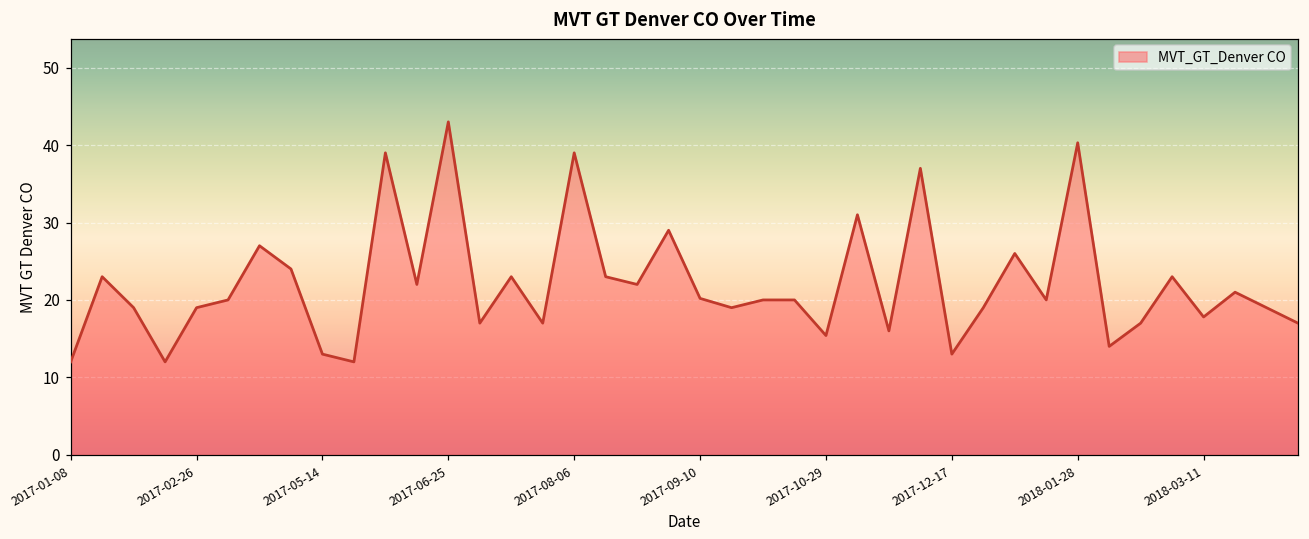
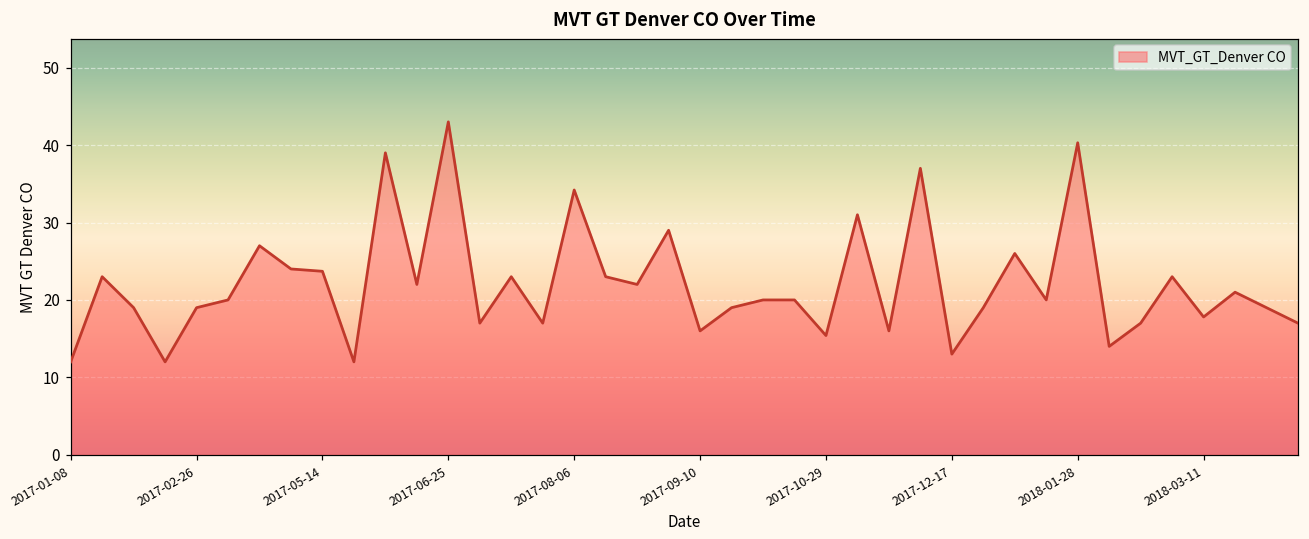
2017-05-14: 13 -> 24
2017-08-06: 39 -> 34
2017-09-10: 20 -> 16
